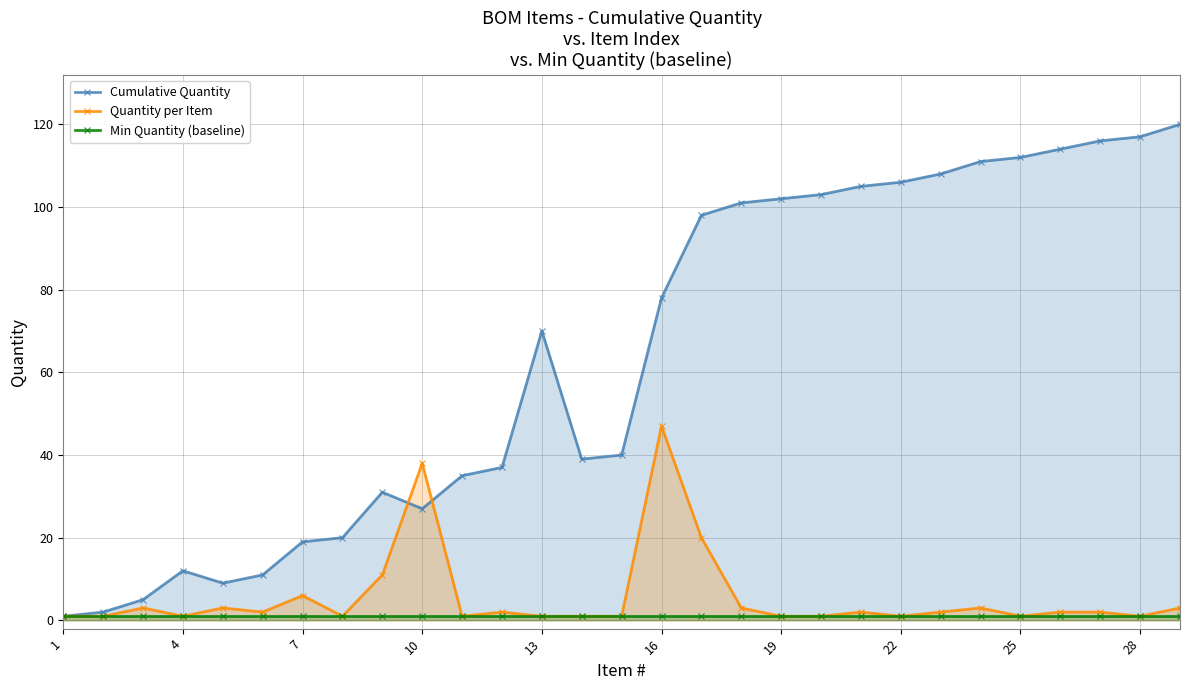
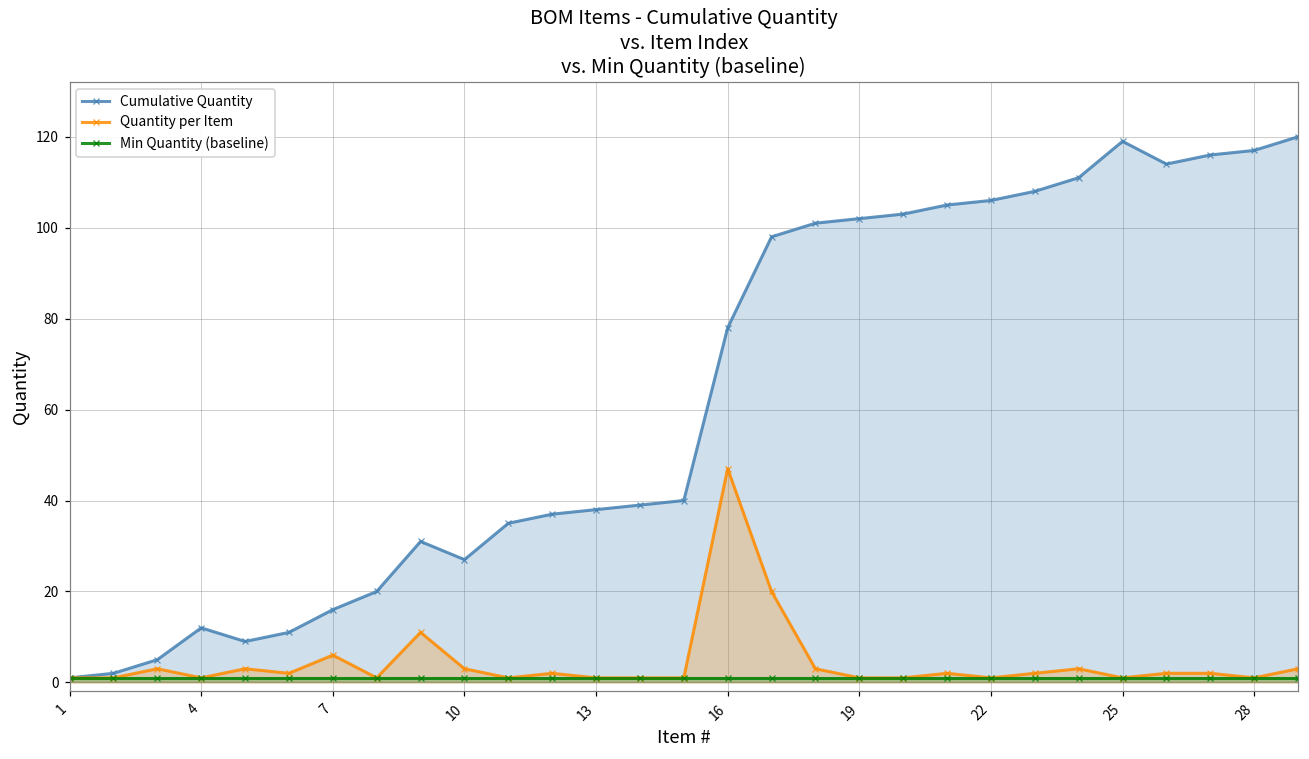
Cumulative Quantity, 7: 19 -> 16
Quantity per Item, 10: 38 -> 3
Cumulative Quantity, 13: 70 -> 38
Cumulative Quantity, 25: 112 -> 119
